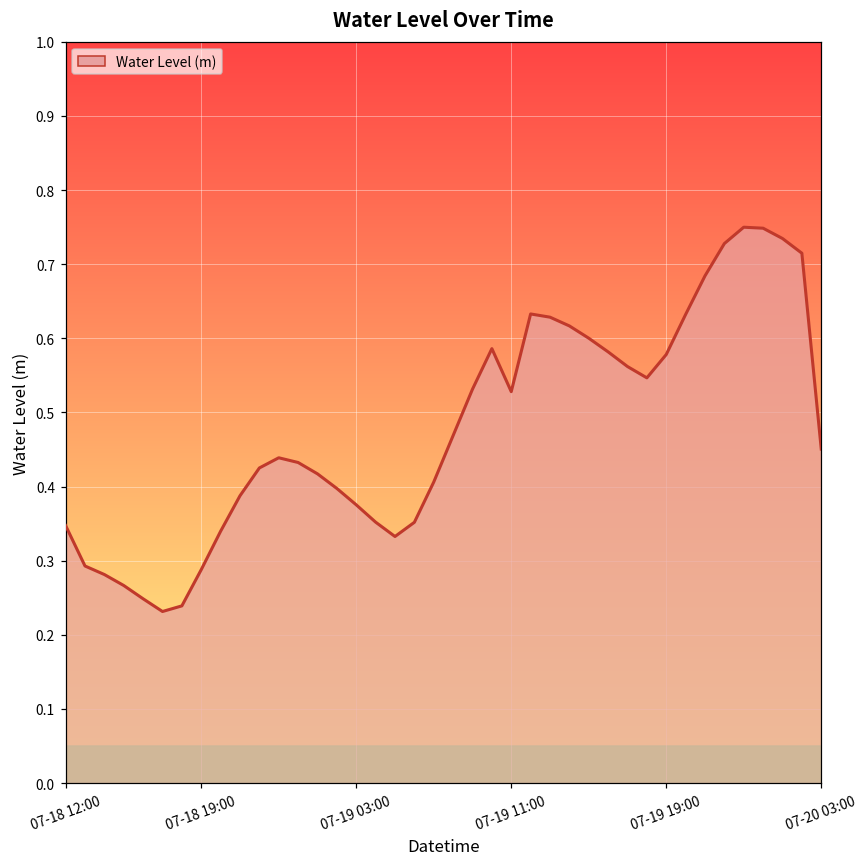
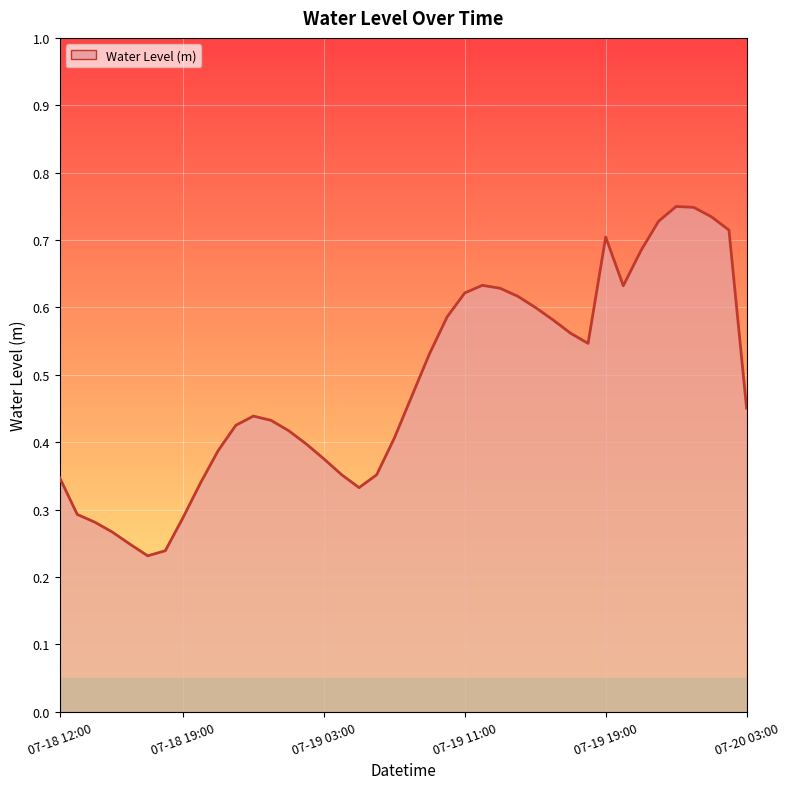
07-19 11:00: 0.53 -> 0.62
07-19 19:00: 0.58 -> 0.70
